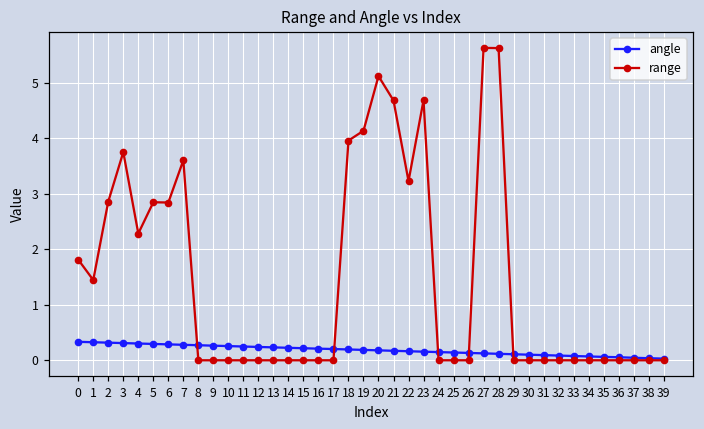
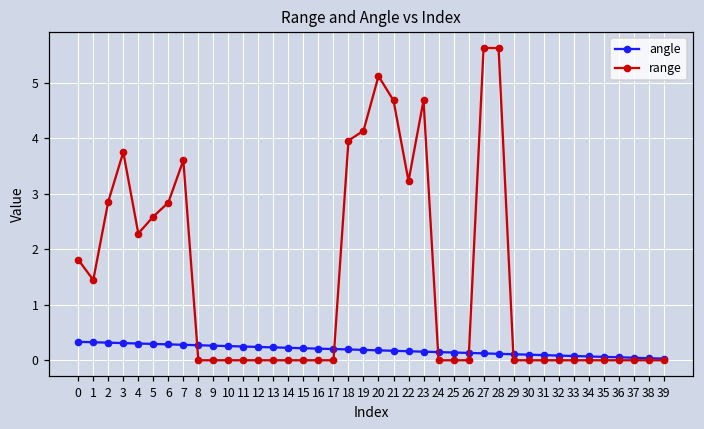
range, 5: 2.8 -> 2.6
